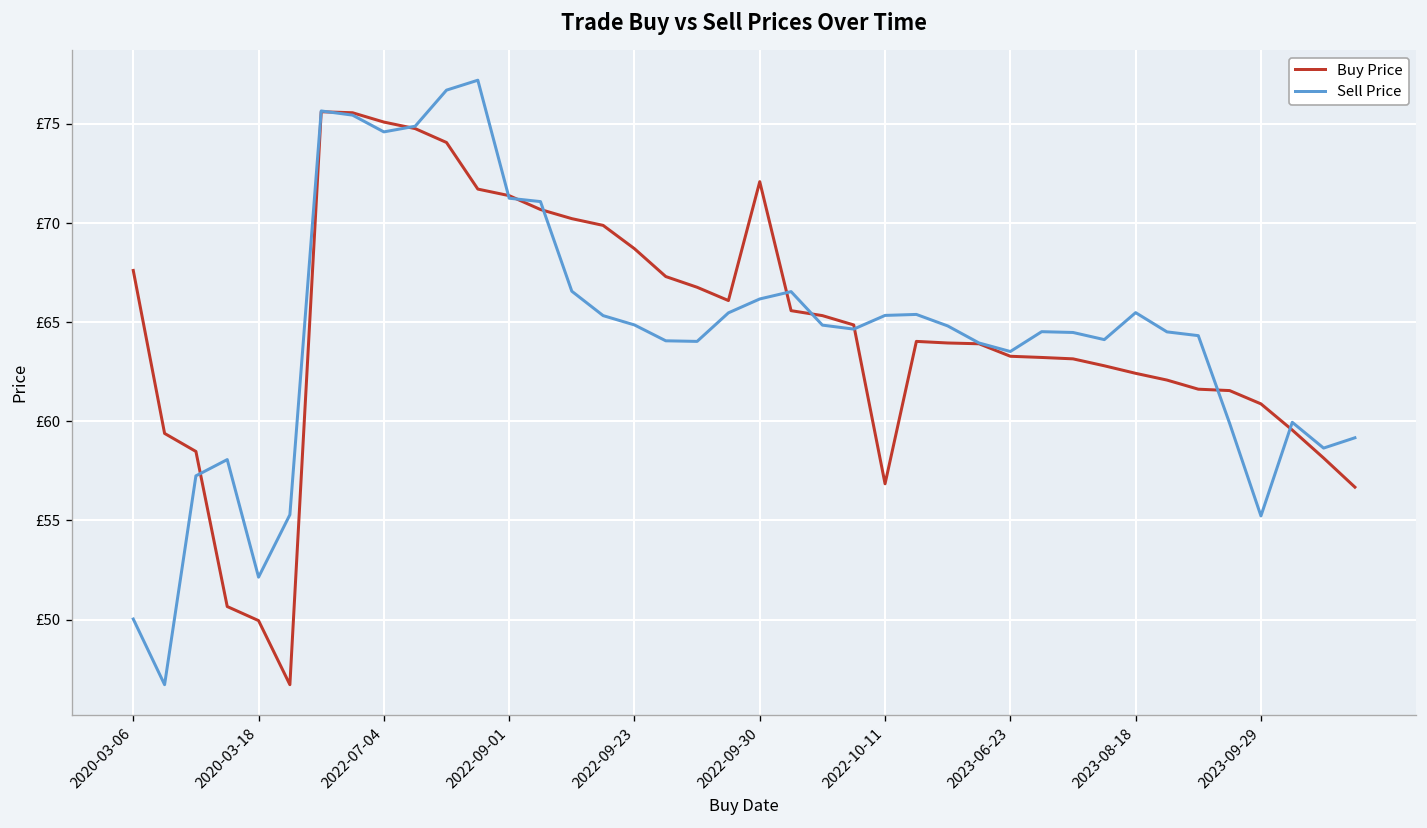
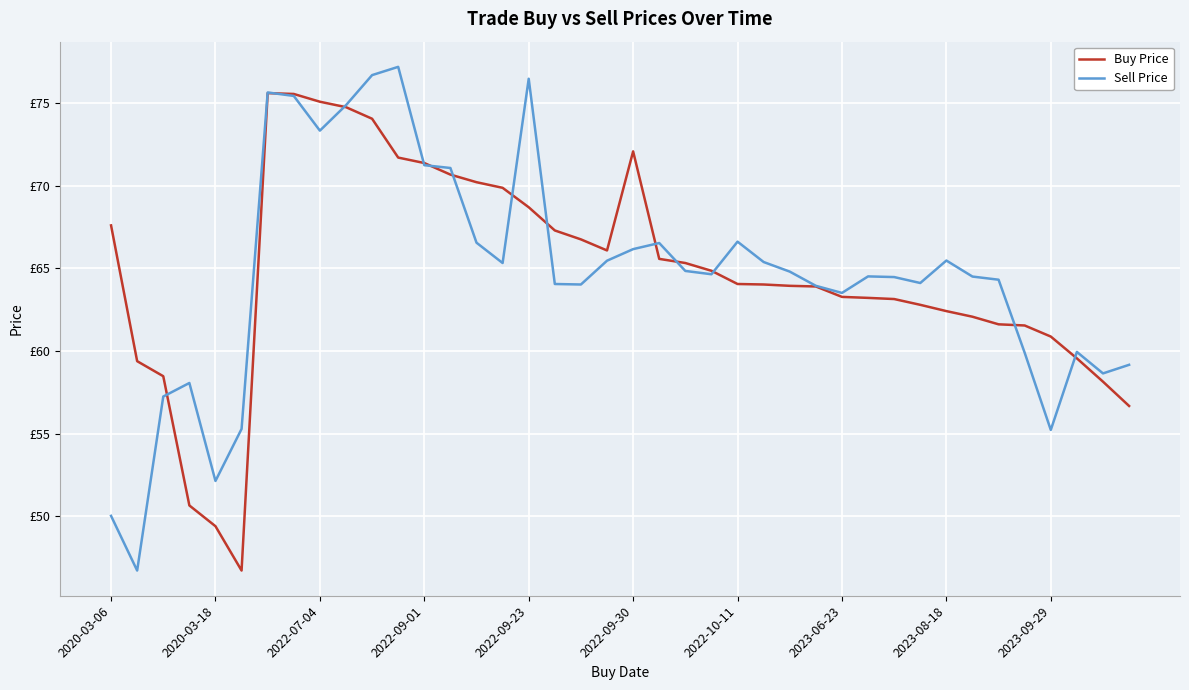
Buy Price, 2020-03-18: £50.0 -> £49.4
Sell Price, 2022-07-04: £74.6 -> £73.3
Sell Price, 2022-09-23: £64.9 -> £76.5
Buy Price, 2022-10-11: £56.8 -> £64.1
Sell Price, 2022-10-11: £65.3 -> £66.6
